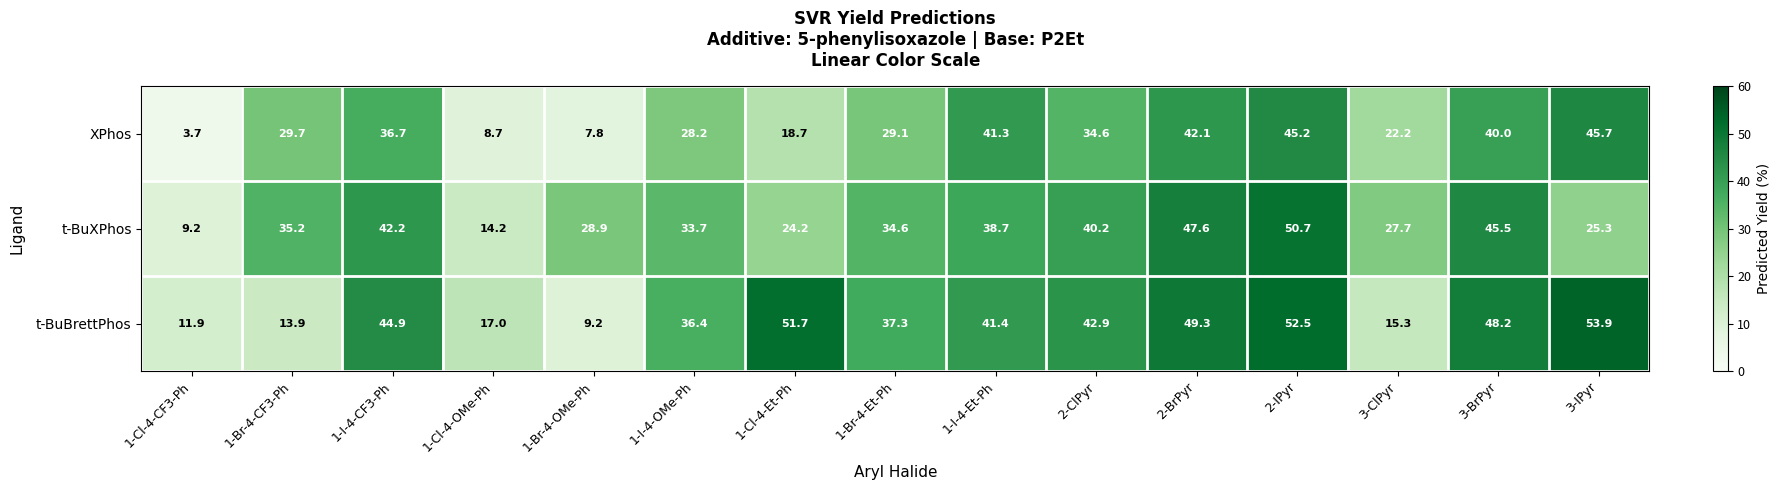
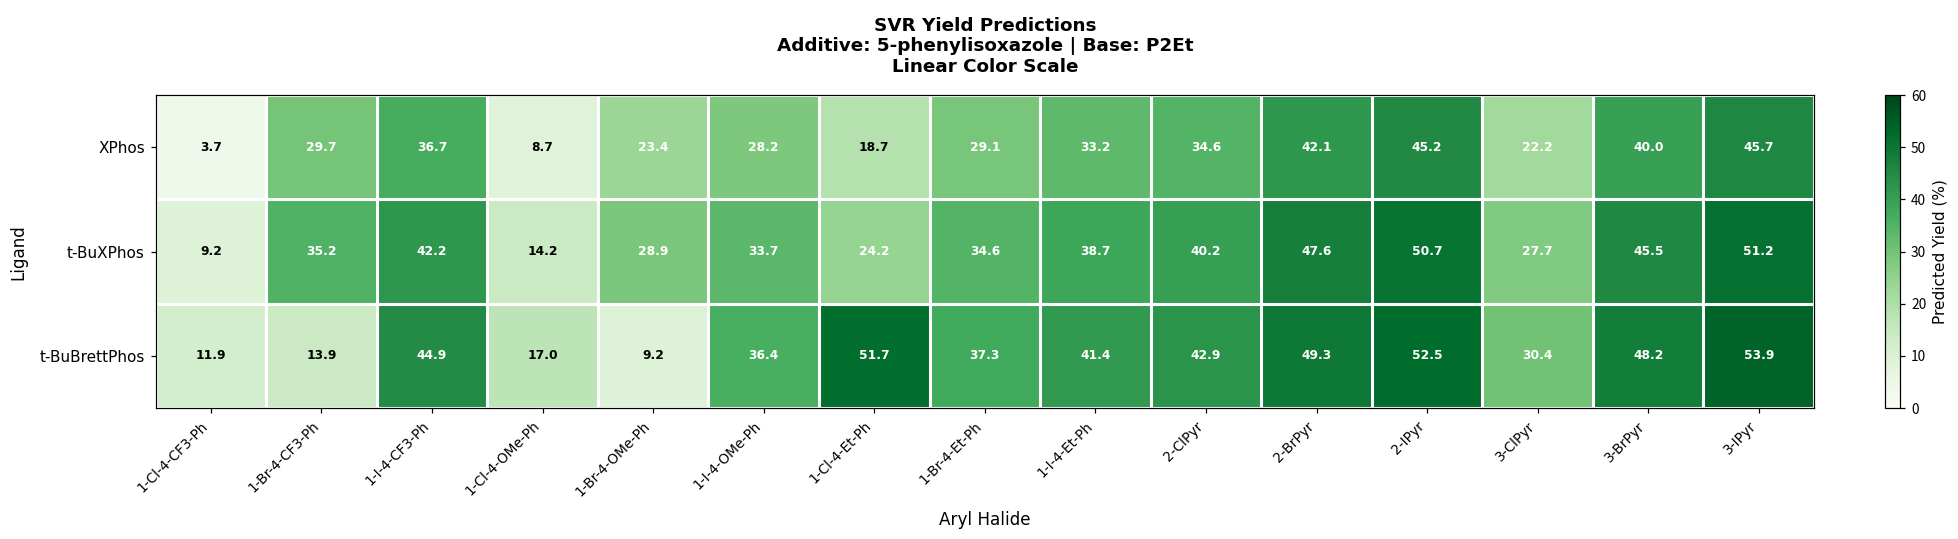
XPhos, 1-Br-4-OMe-Ph: 7.8 -> 23.4
XPhos, 1-I-4-Et-Ph: 41.3 -> 33.2
t-BuXPhos, 3-IPyr: 25.3 -> 51.2
t-BuBrettPhos, 3-ClPyr: 15.3 -> 30.4
